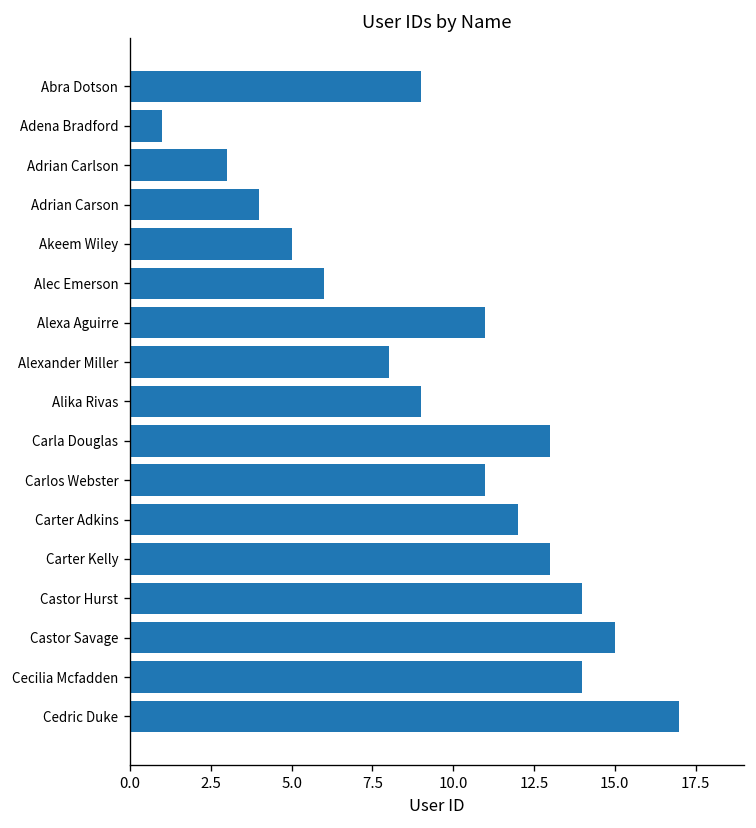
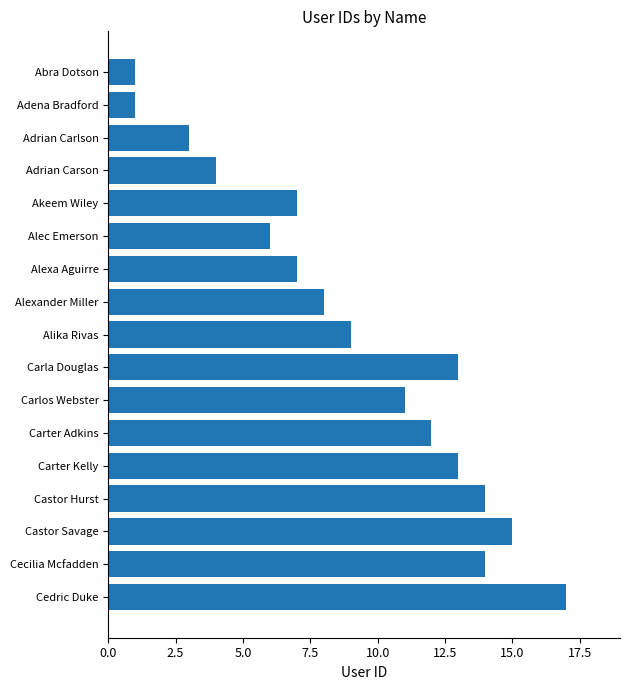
Abra Dotson: 9 -> 1
Akeem Wiley: 5 -> 7
Alexa Aguirre: 11 -> 7
